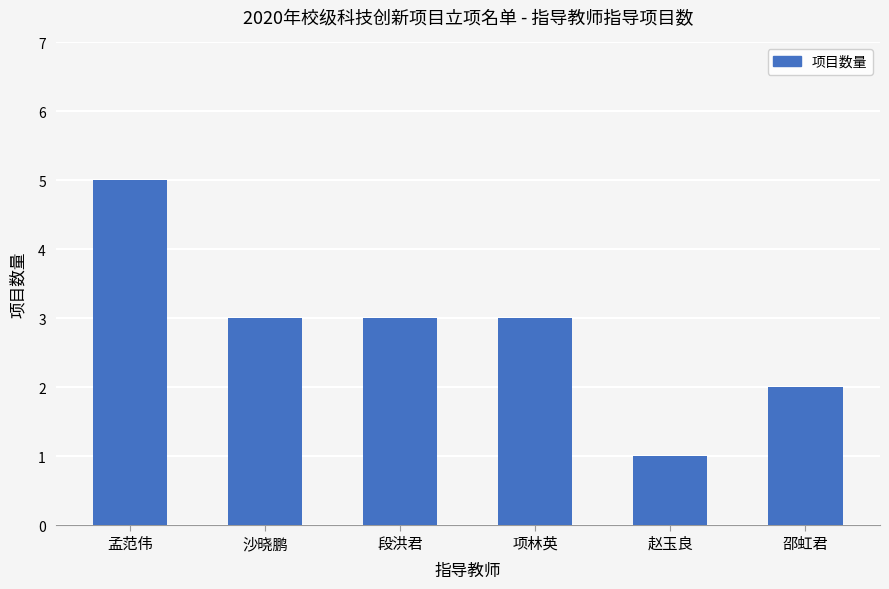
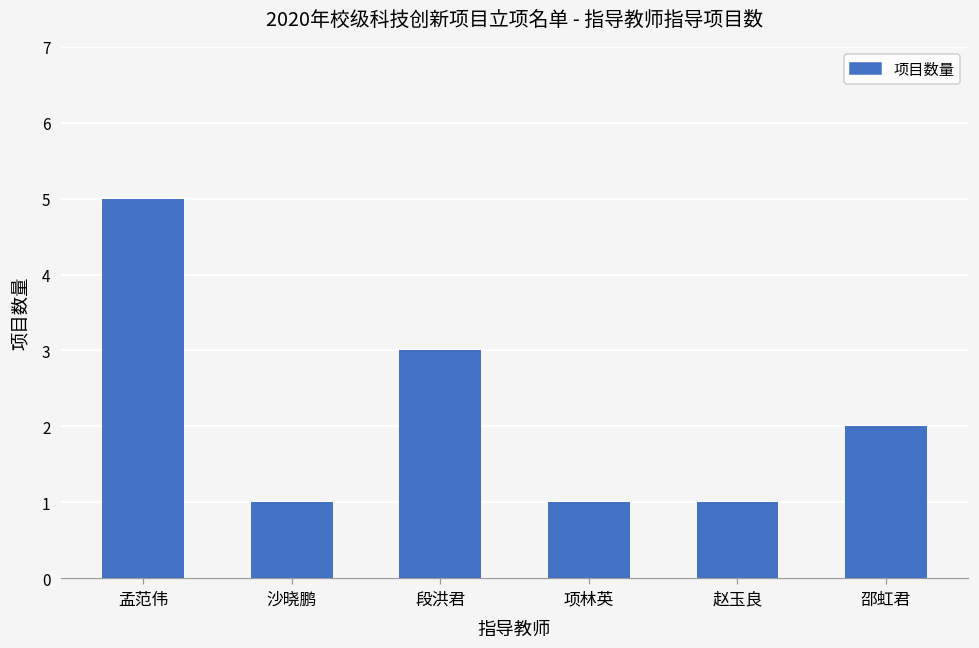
沙晓鹏: 3 -> 1
项林英: 3 -> 1
